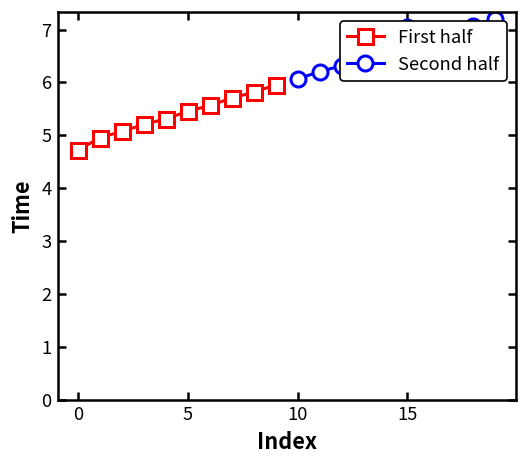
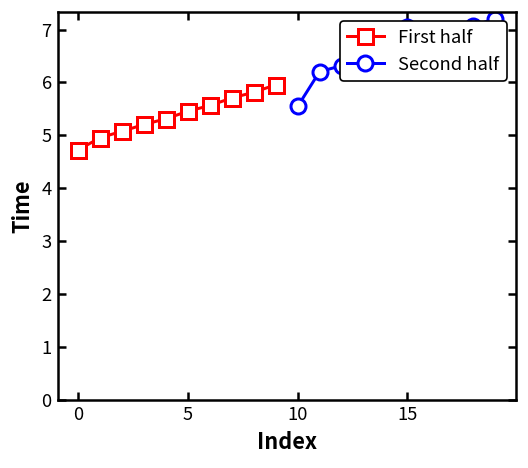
Second half, 10: 6.1 -> 5.6
